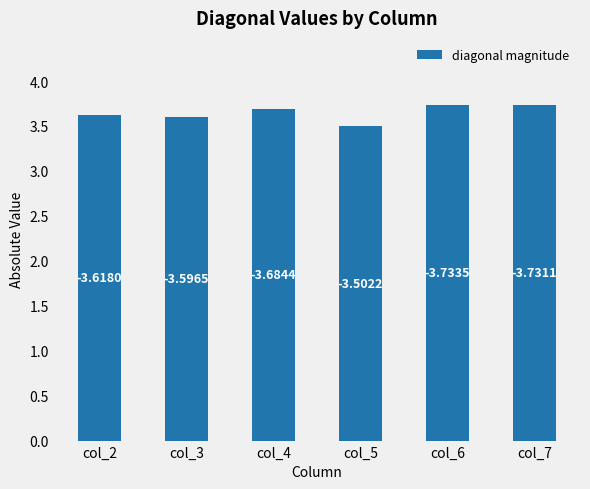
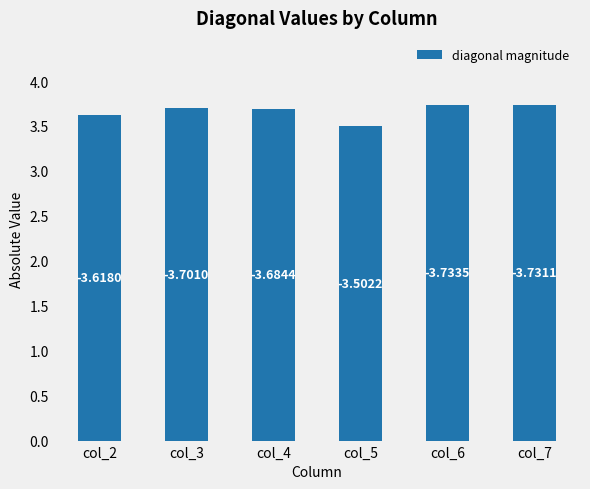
col_3: -3.5965 -> -3.7010
